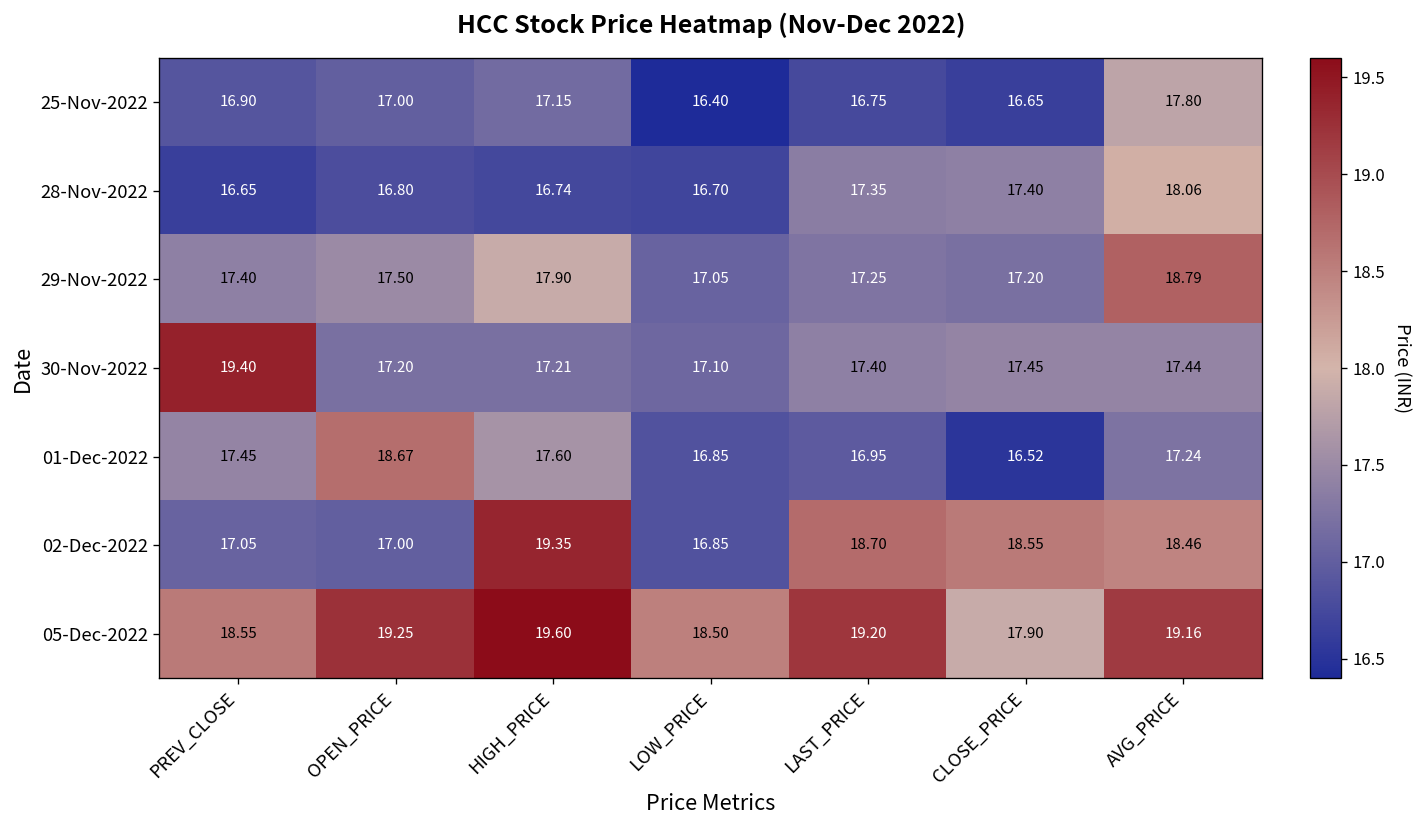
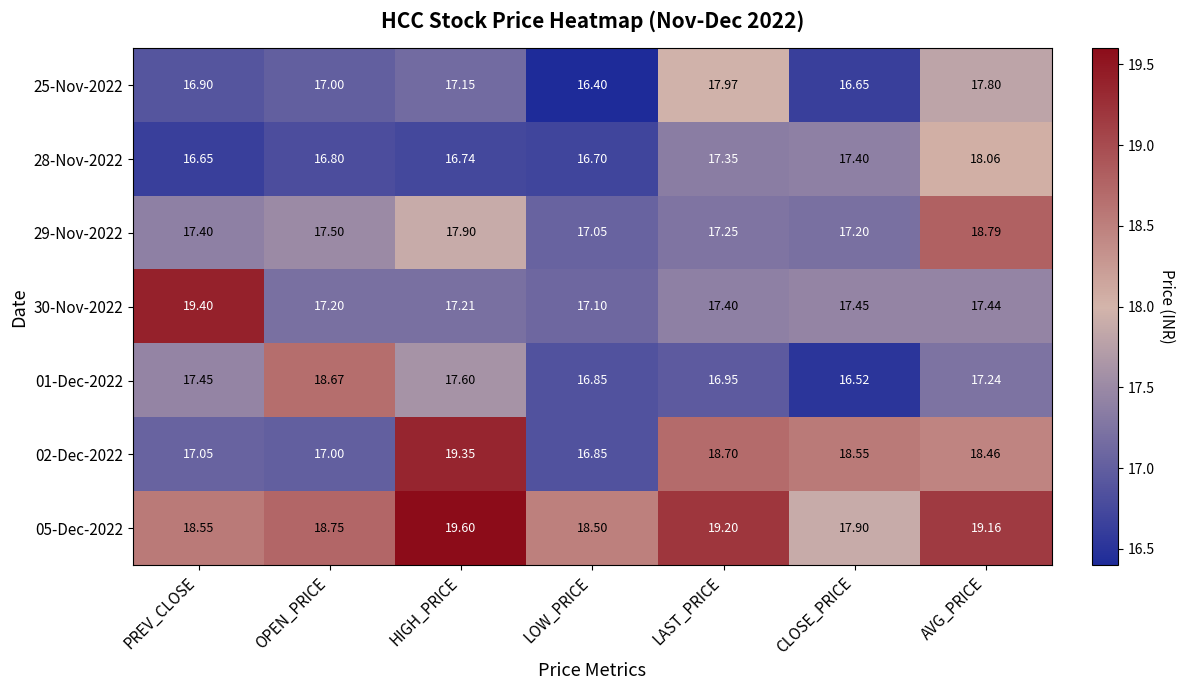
25-Nov-2022, LAST_PRICE: 16.75 -> 17.97
05-Dec-2022, OPEN_PRICE: 19.25 -> 18.75
